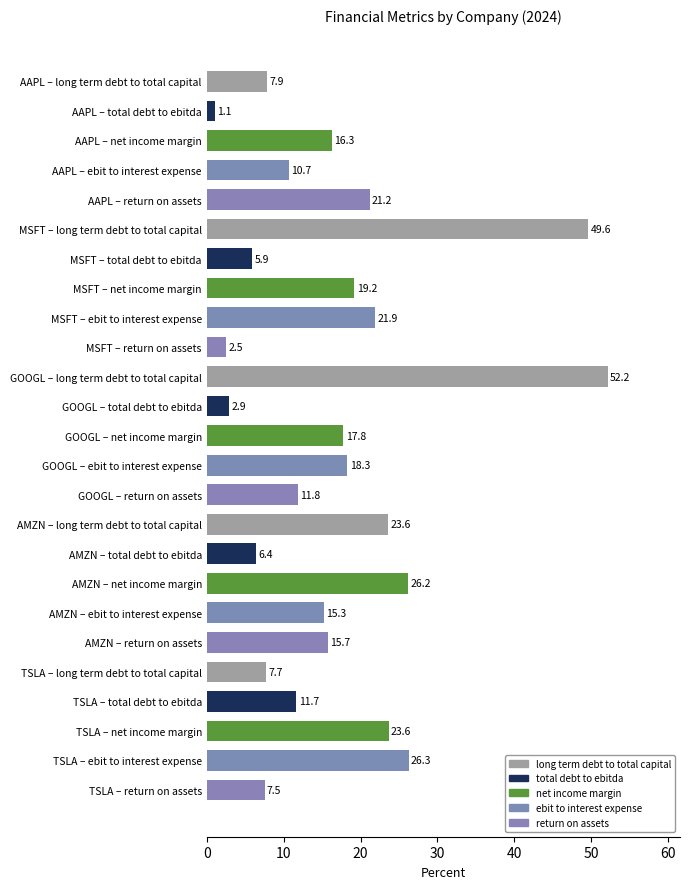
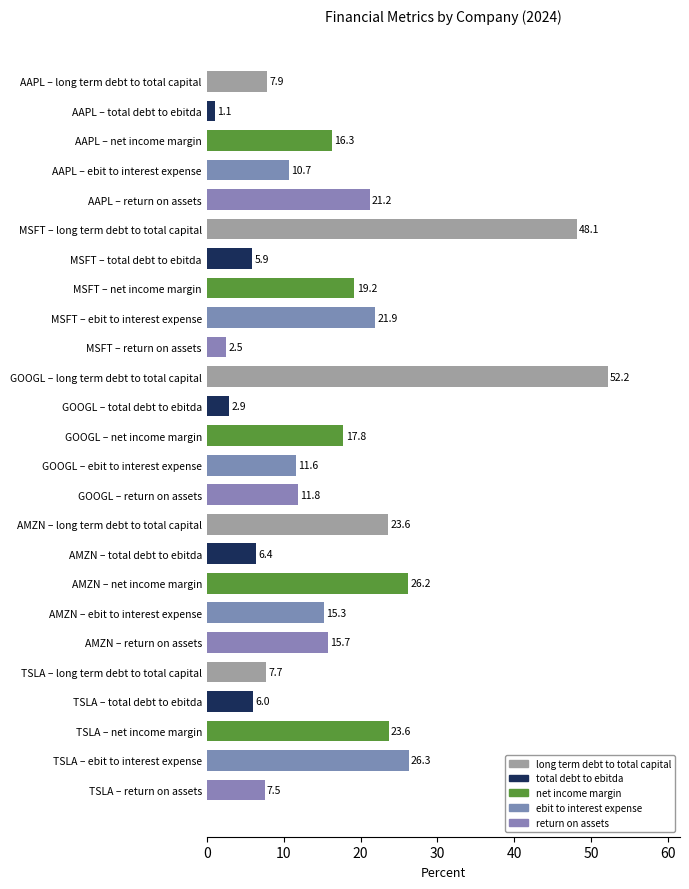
MSFT – long term debt to total capital: 49.6 -> 48.1
GOOGL – ebit to interest expense: 18.3 -> 11.6
TSLA – total debt to ebitda: 11.7 -> 6.0
